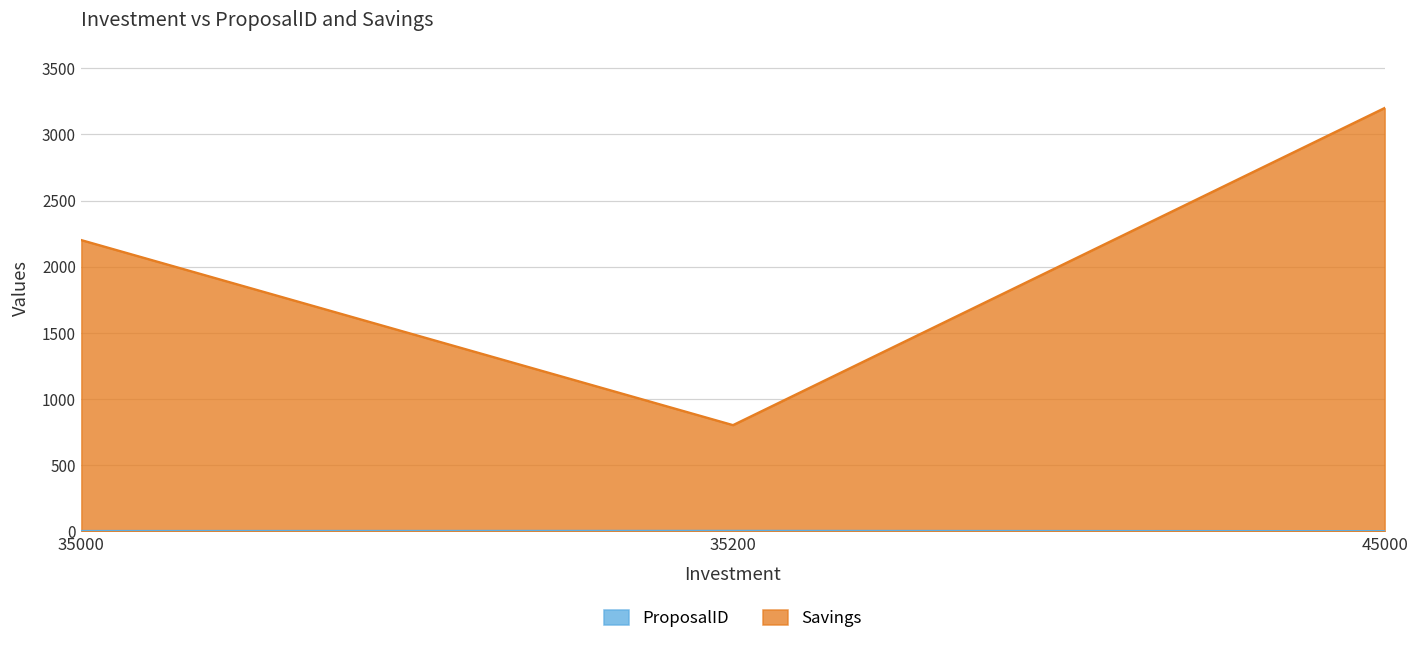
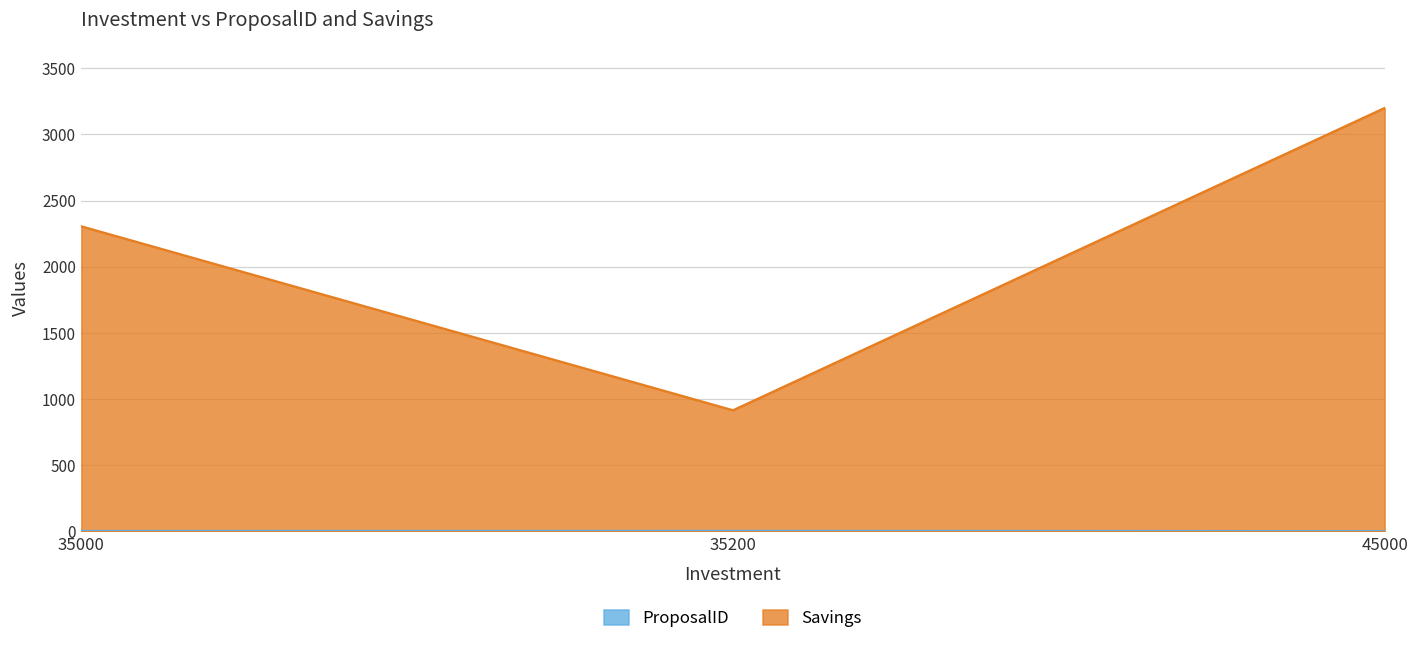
Savings, 35000: 2200 -> 2300
Savings, 35200: 800 -> 910
